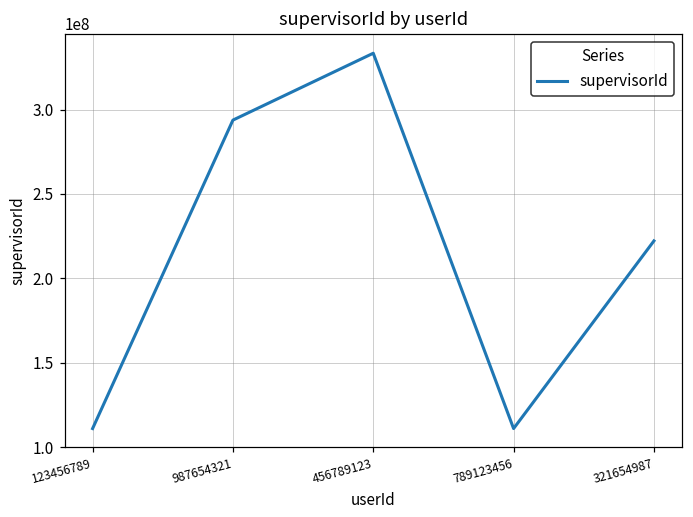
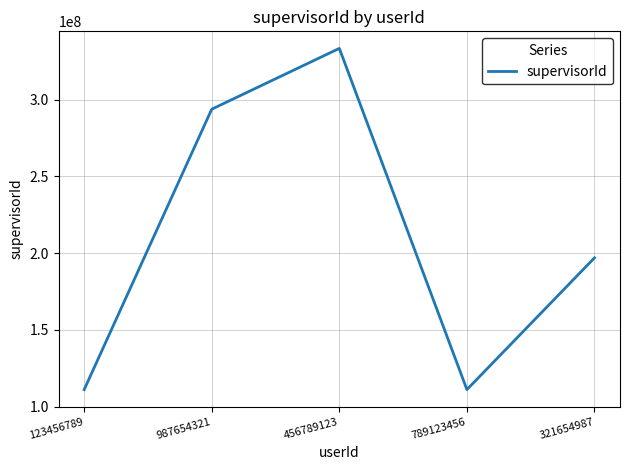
321654987: 222000000 -> 197000000
